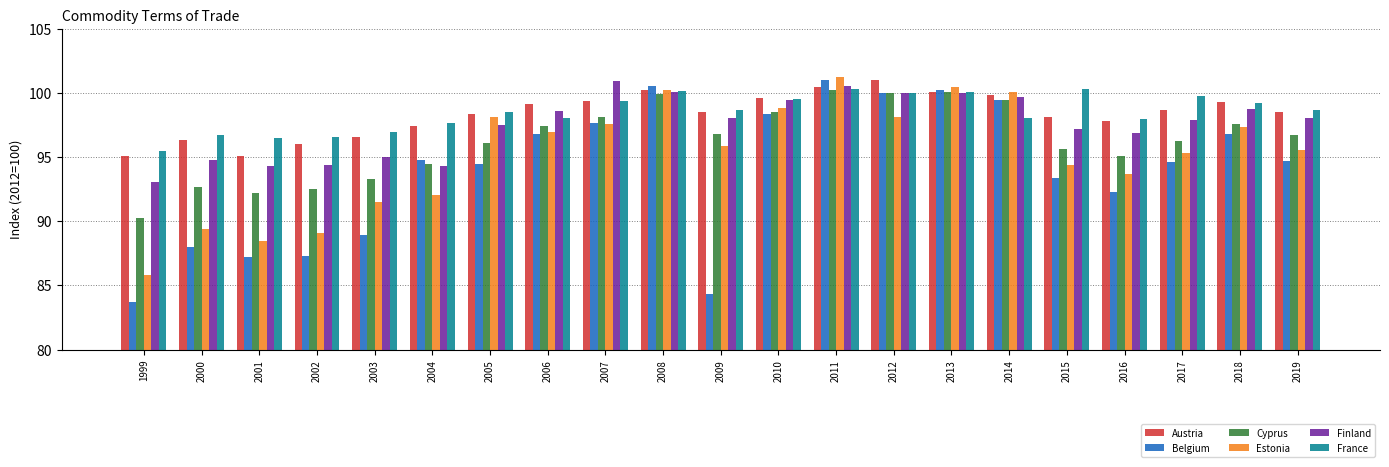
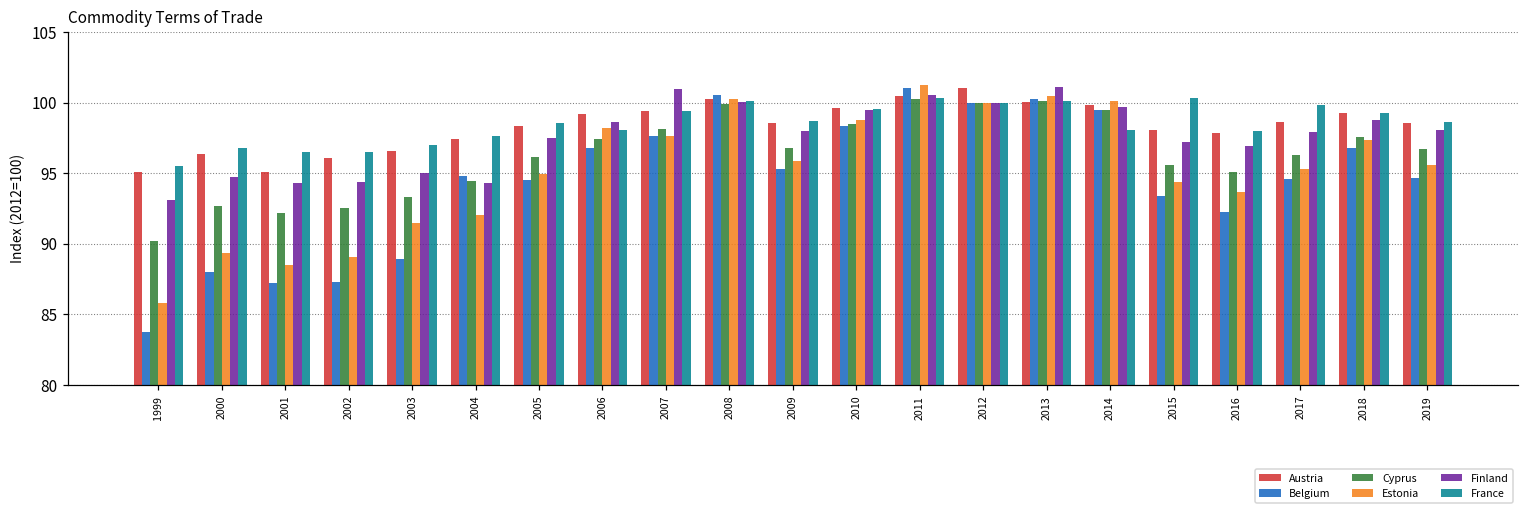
Estonia, 2005: 98.1 -> 94.9
Estonia, 2006: 96.9 -> 98.2
Belgium, 2009: 84.3 -> 95.3
Estonia, 2012: 98.1 -> 100.0
Finland, 2013: 100.0 -> 101.1
